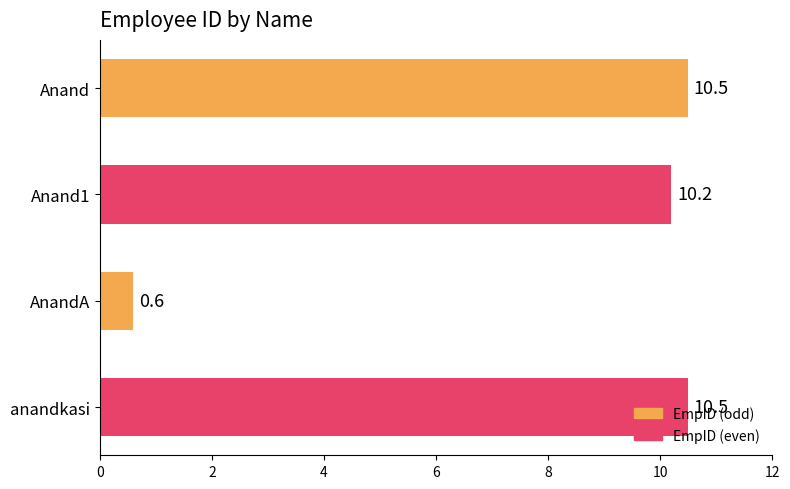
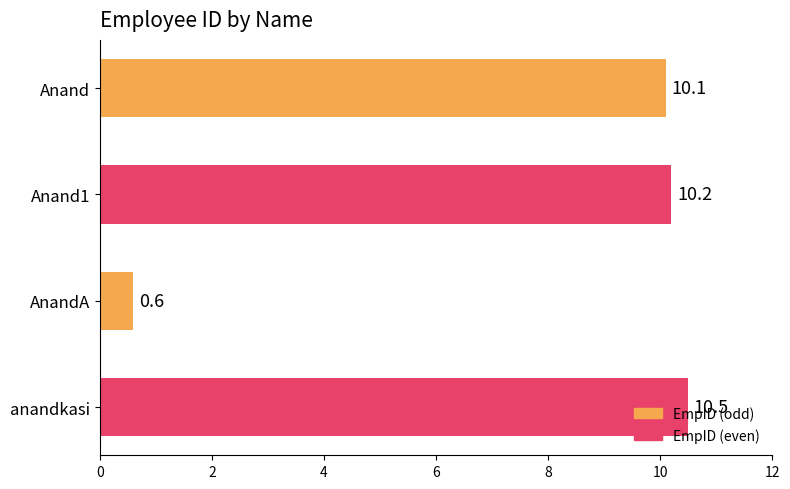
Anand: 10.5 -> 10.1
